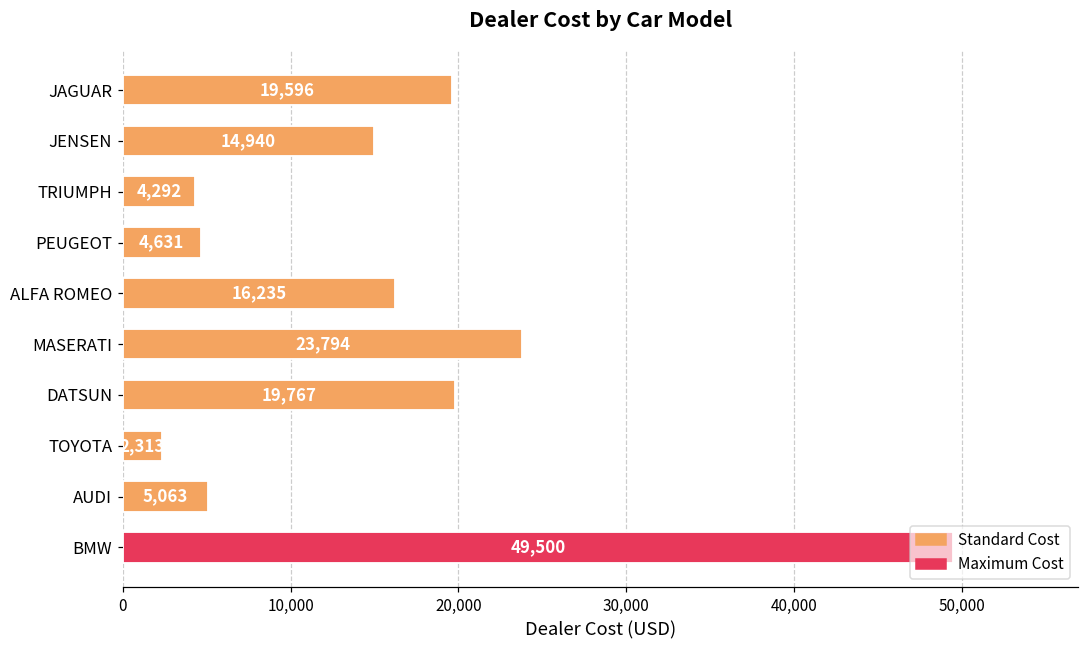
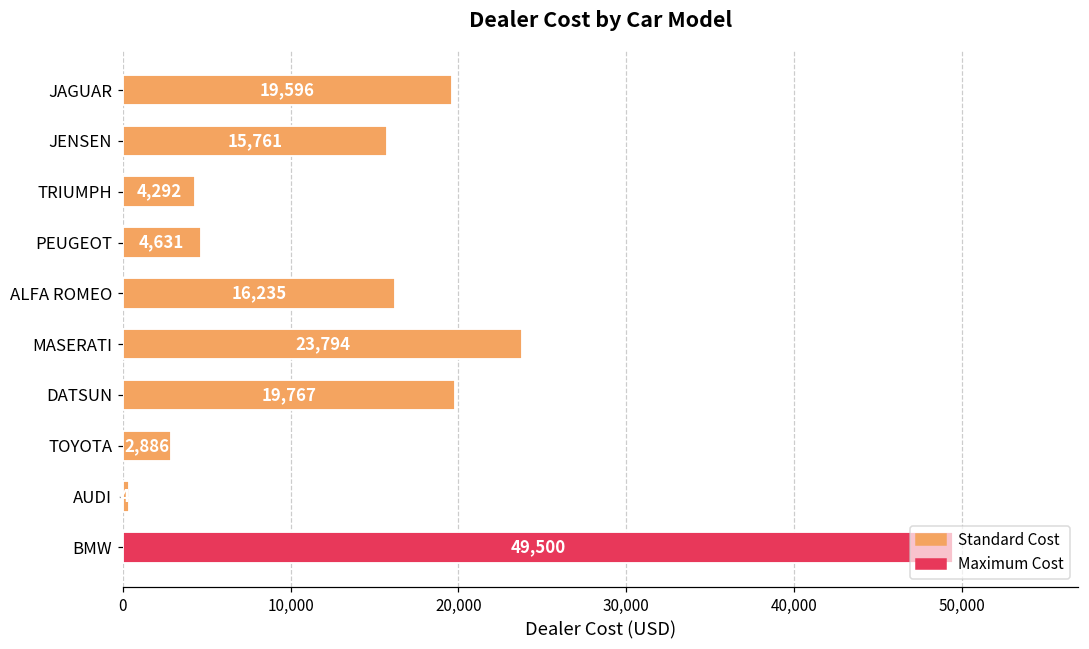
JENSEN: 14,940 -> 15,761
TOYOTA: 2,313 -> 2,886
AUDI: 5,100 -> 300
